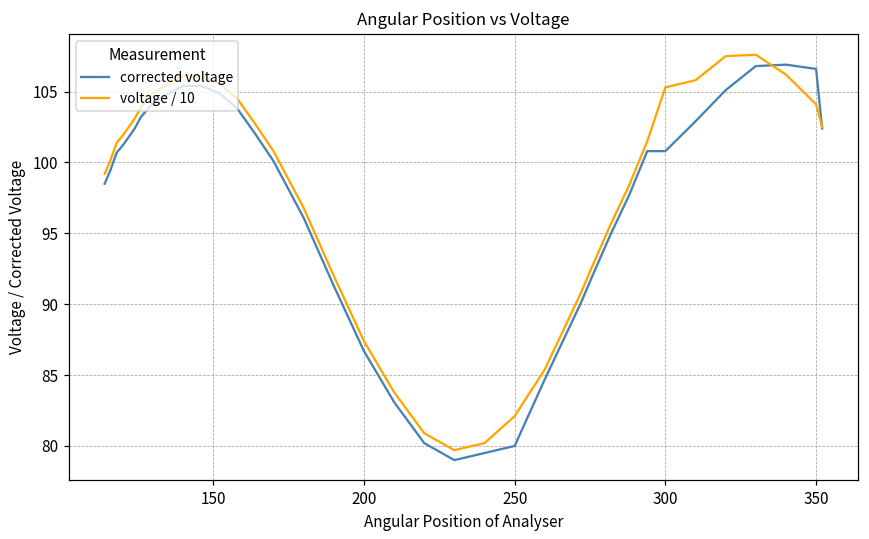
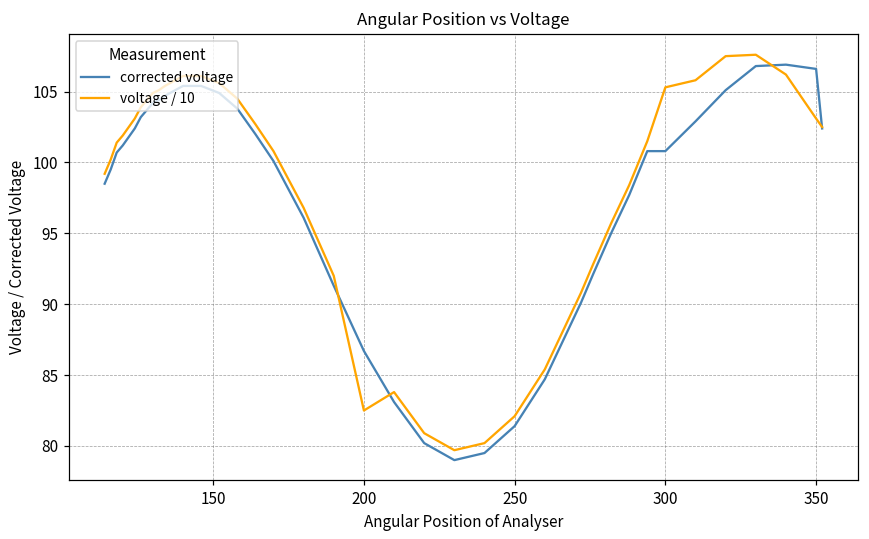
voltage / 10, 200: 87.4 -> 82.5
corrected voltage, 250: 80.0 -> 81.4
voltage / 10, 350: 104.1 -> 103.1
